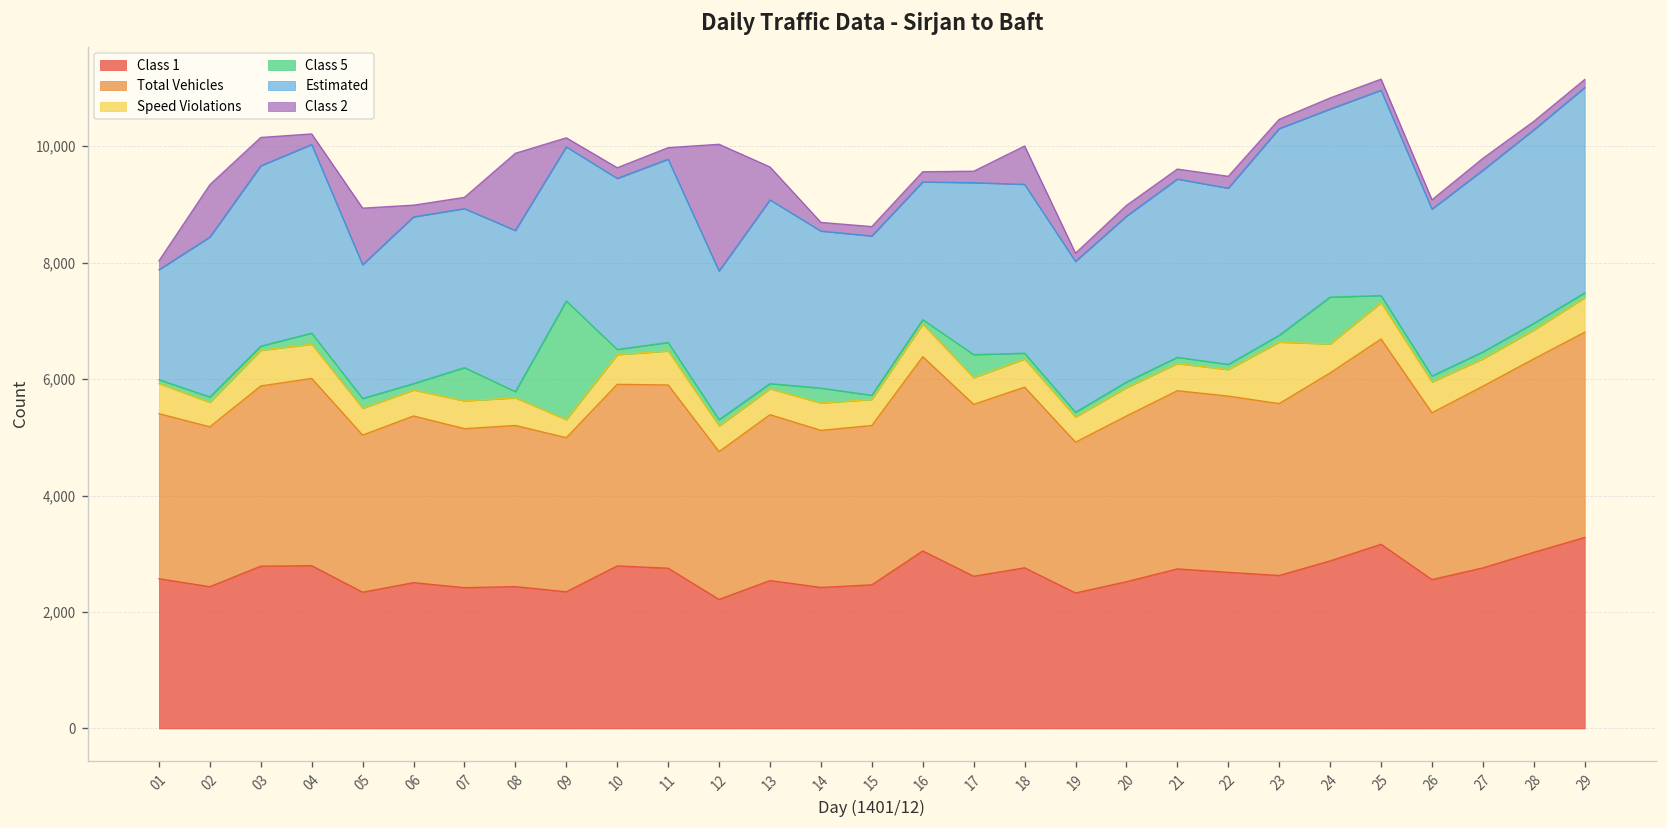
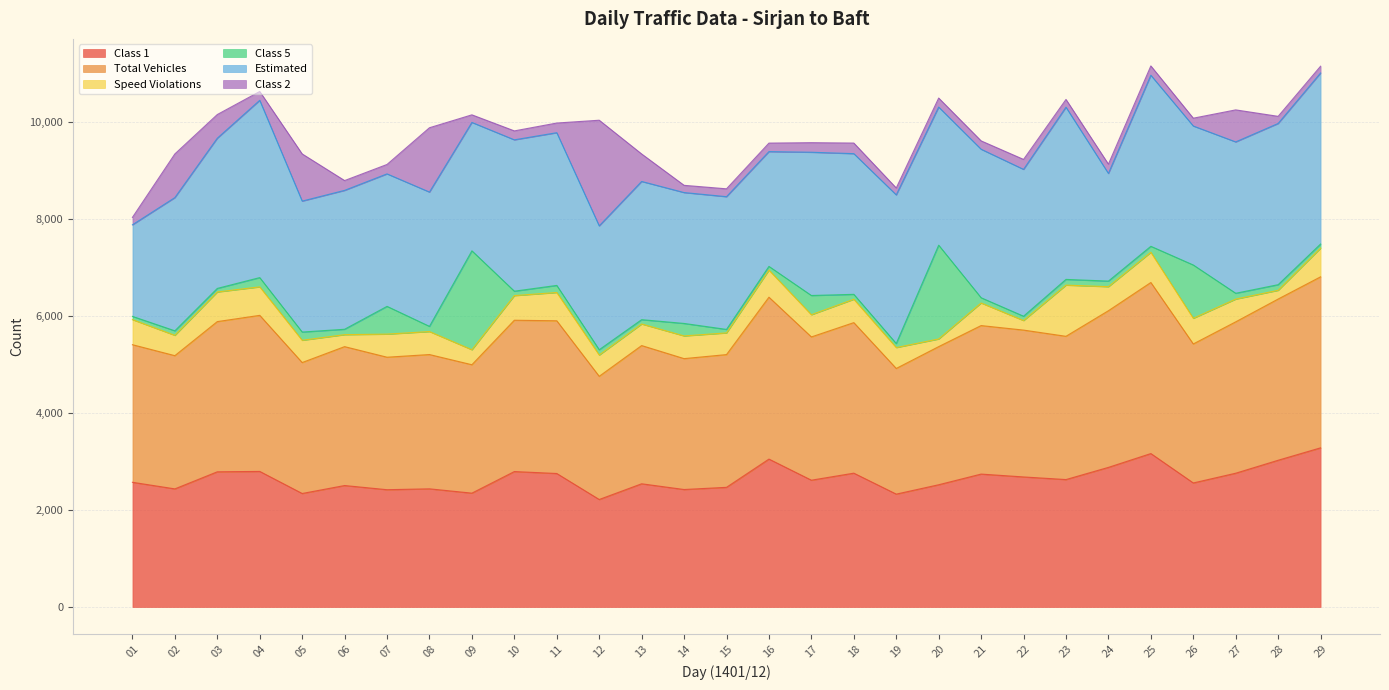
Estimated, 04: 3,200 -> 3,700
Estimated, 05: 2,300 -> 2,700
Speed Violations, 06: 400 -> 200
Estimated, 10: 2,900 -> 3,100
Estimated, 13: 3,200 -> 2,800
Class 2, 18: 700 -> 200
Estimated, 19: 2,600 -> 3,100
Speed Violations, 20: 500 -> 200
Class 5, 20: 100 -> 1,900
Speed Violations, 22: 500 -> 200
Class 5, 24: 800 -> 100
Estimated, 24: 3,200 -> 2,200
Class 5, 26: 100 -> 1,100
Class 2, 27: 200 -> 700
Speed Violations, 28: 500 -> 200
